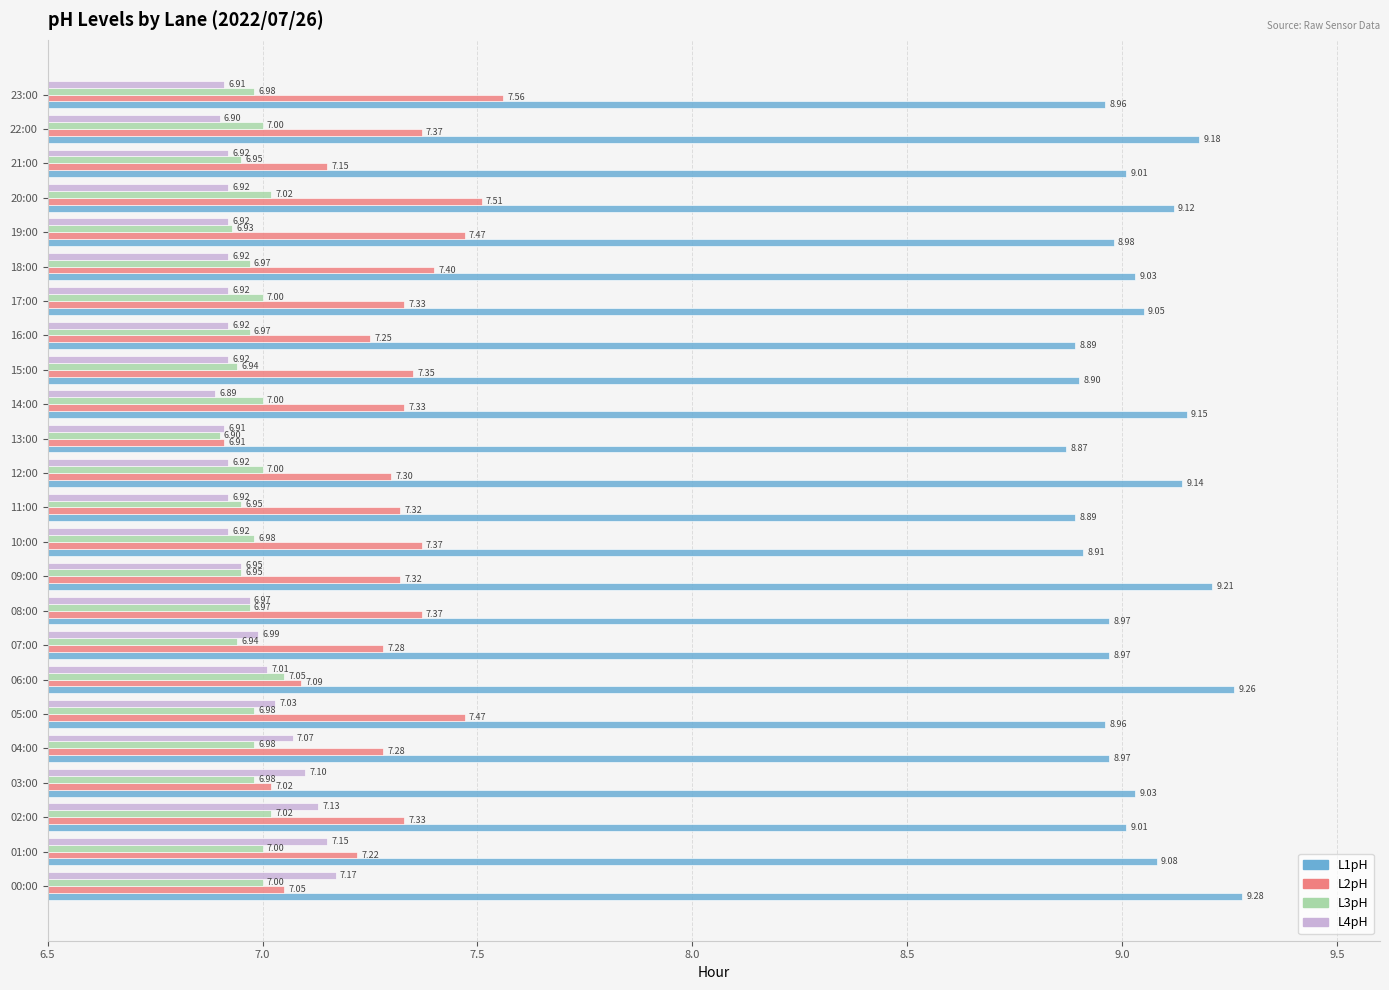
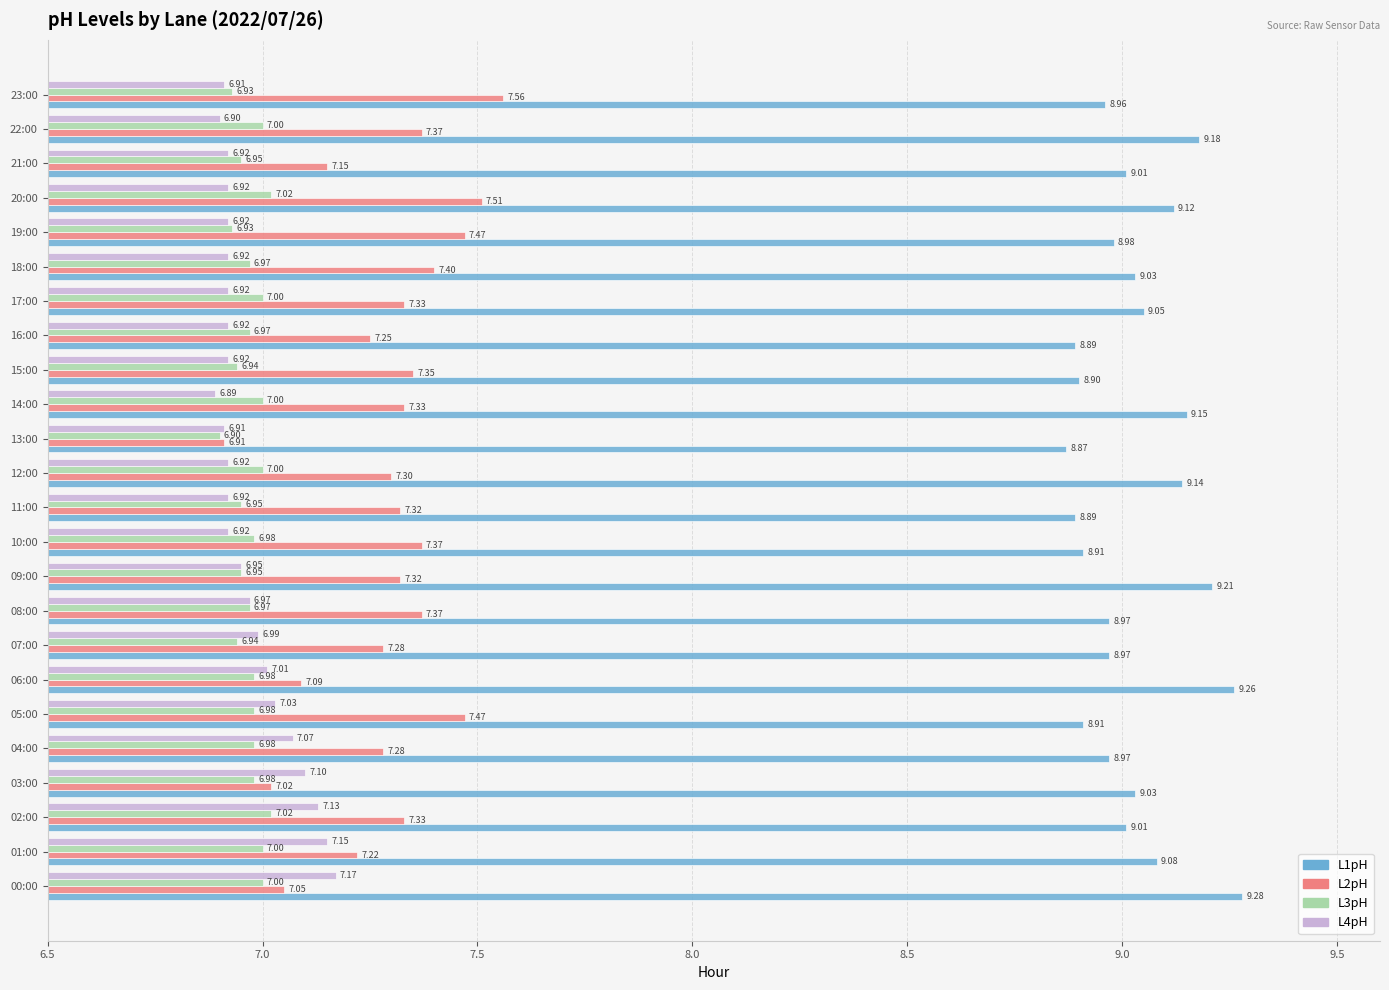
L3pH, 23:00: 6.98 -> 6.93
L3pH, 06:00: 7.05 -> 6.98
L1pH, 05:00: 8.96 -> 8.91
